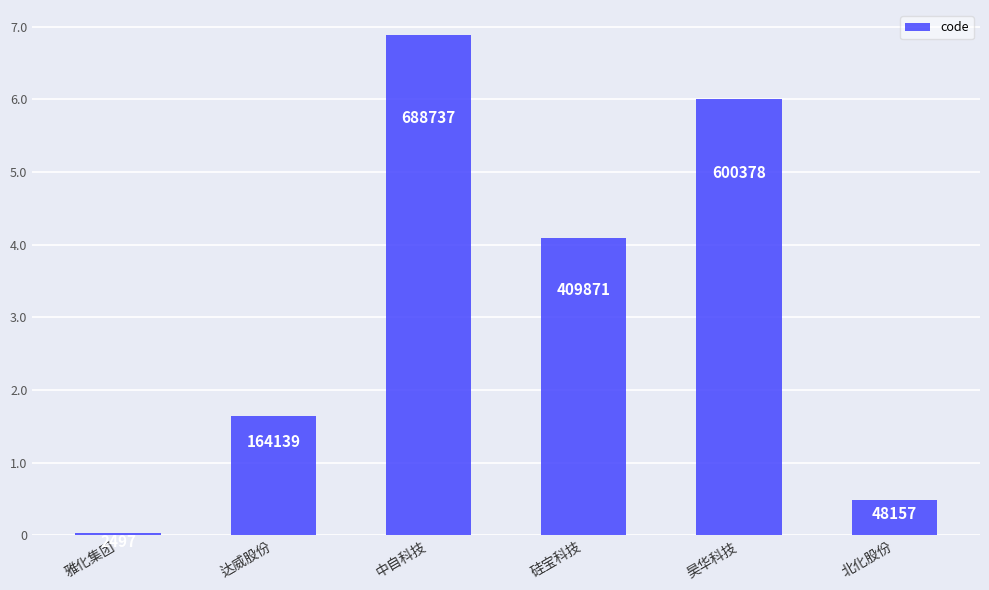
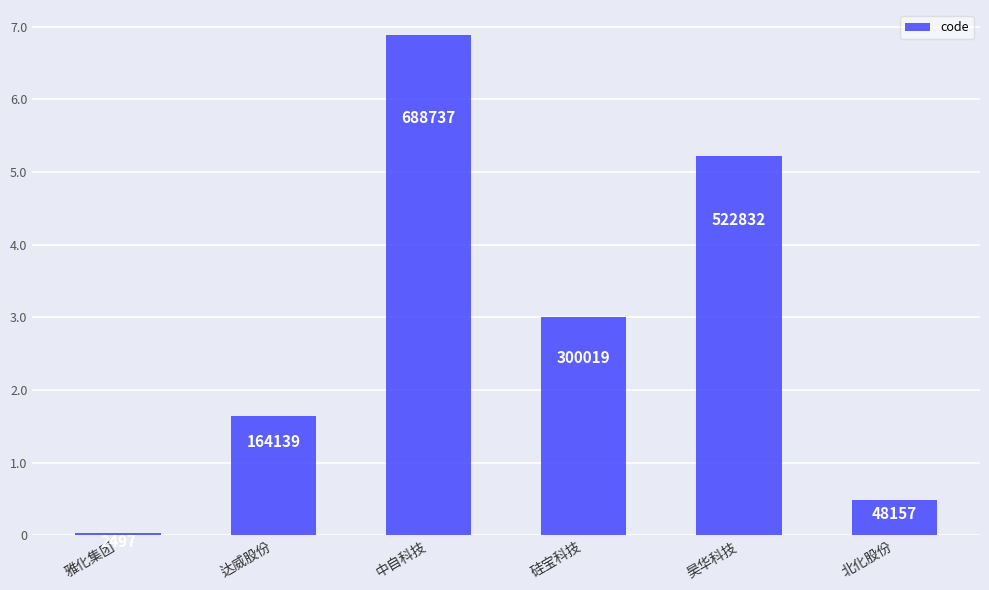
硅宝科技: 409871 -> 300019
昊华科技: 600378 -> 522832
